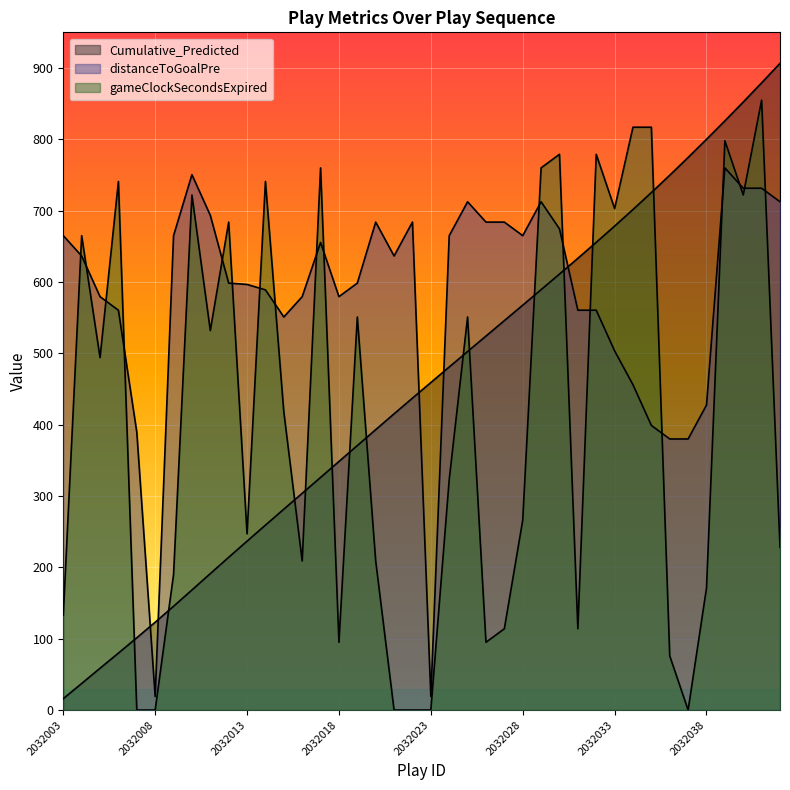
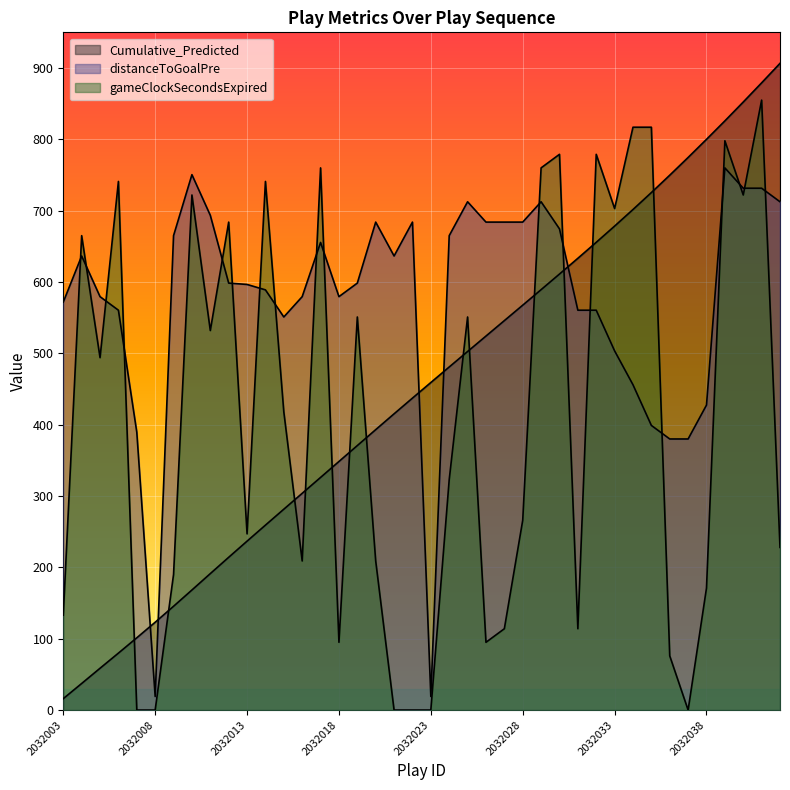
distanceToGoalPre, 2032003: 670 -> 570
distanceToGoalPre, 2032028: 670 -> 680
